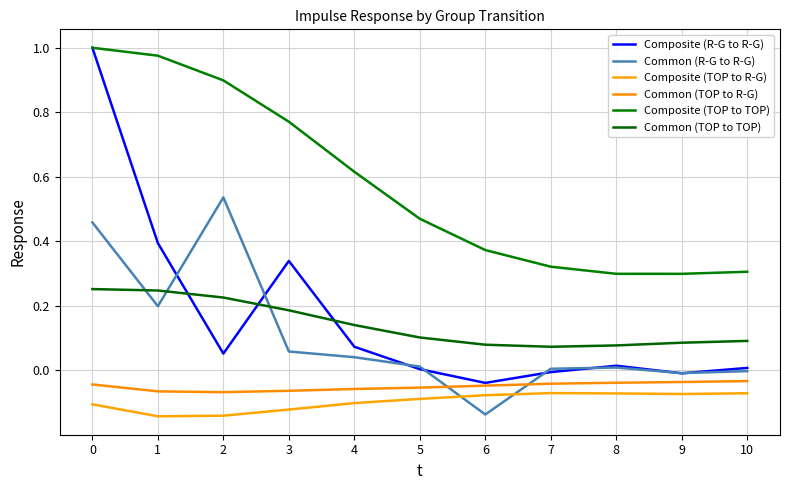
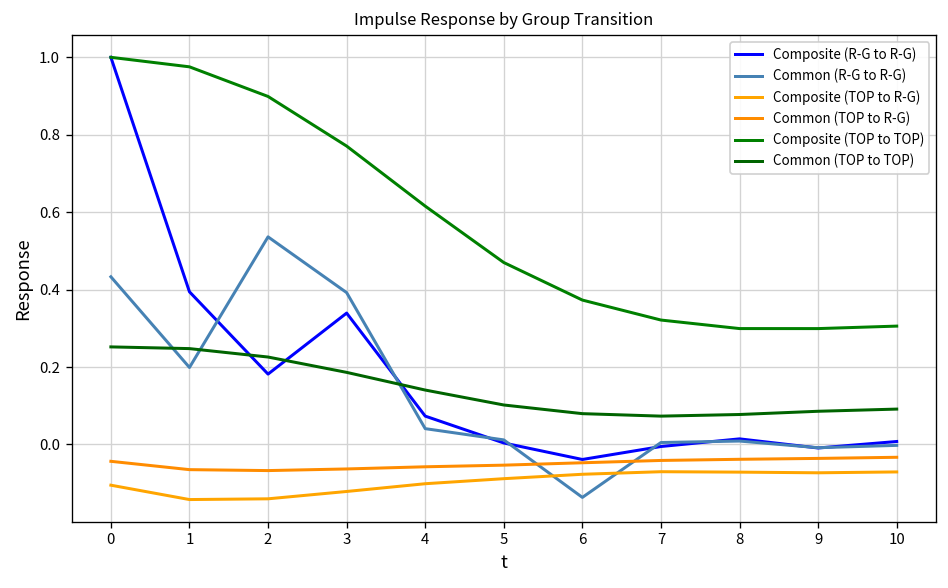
Common (R-G to R-G), 0: 0.46 -> 0.43
Composite (R-G to R-G), 2: 0.05 -> 0.18
Common (R-G to R-G), 3: 0.06 -> 0.39
